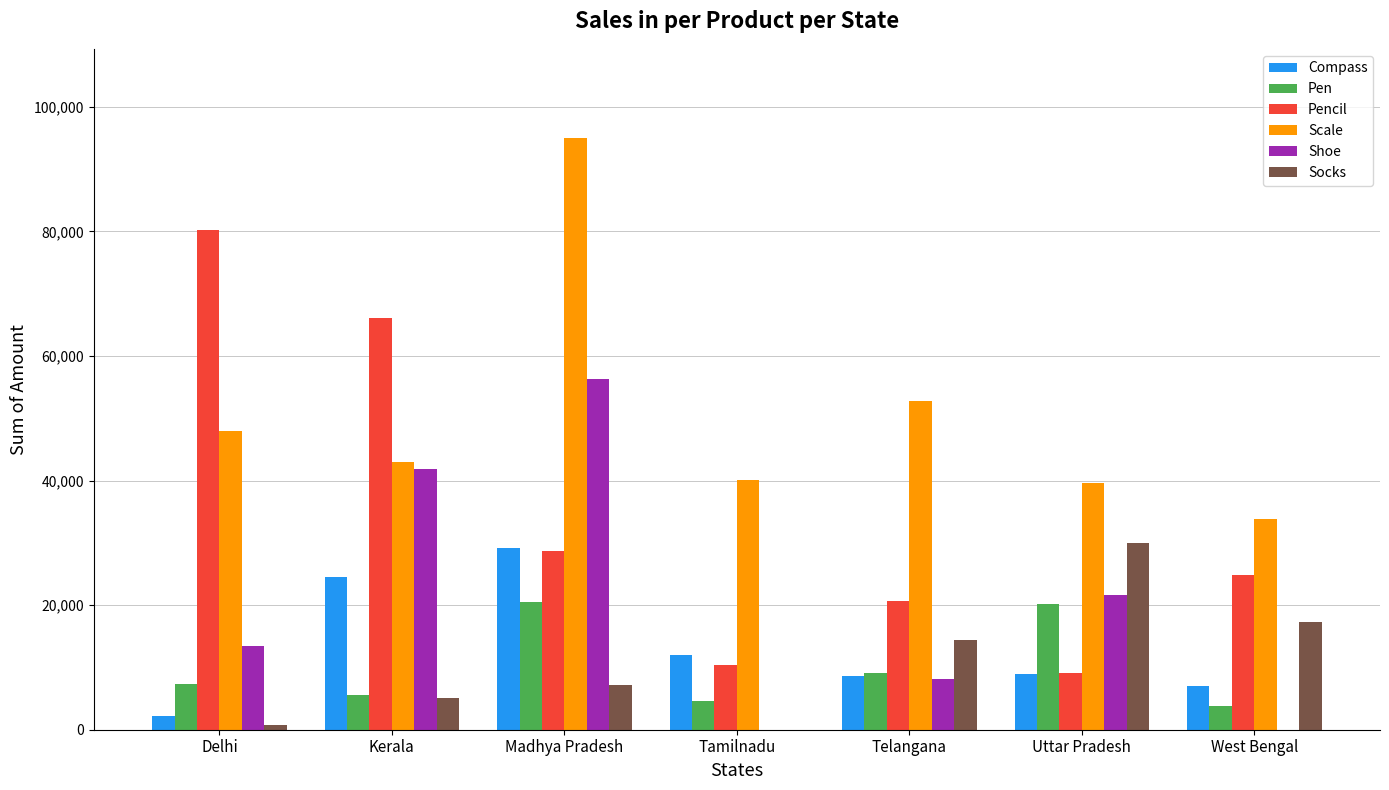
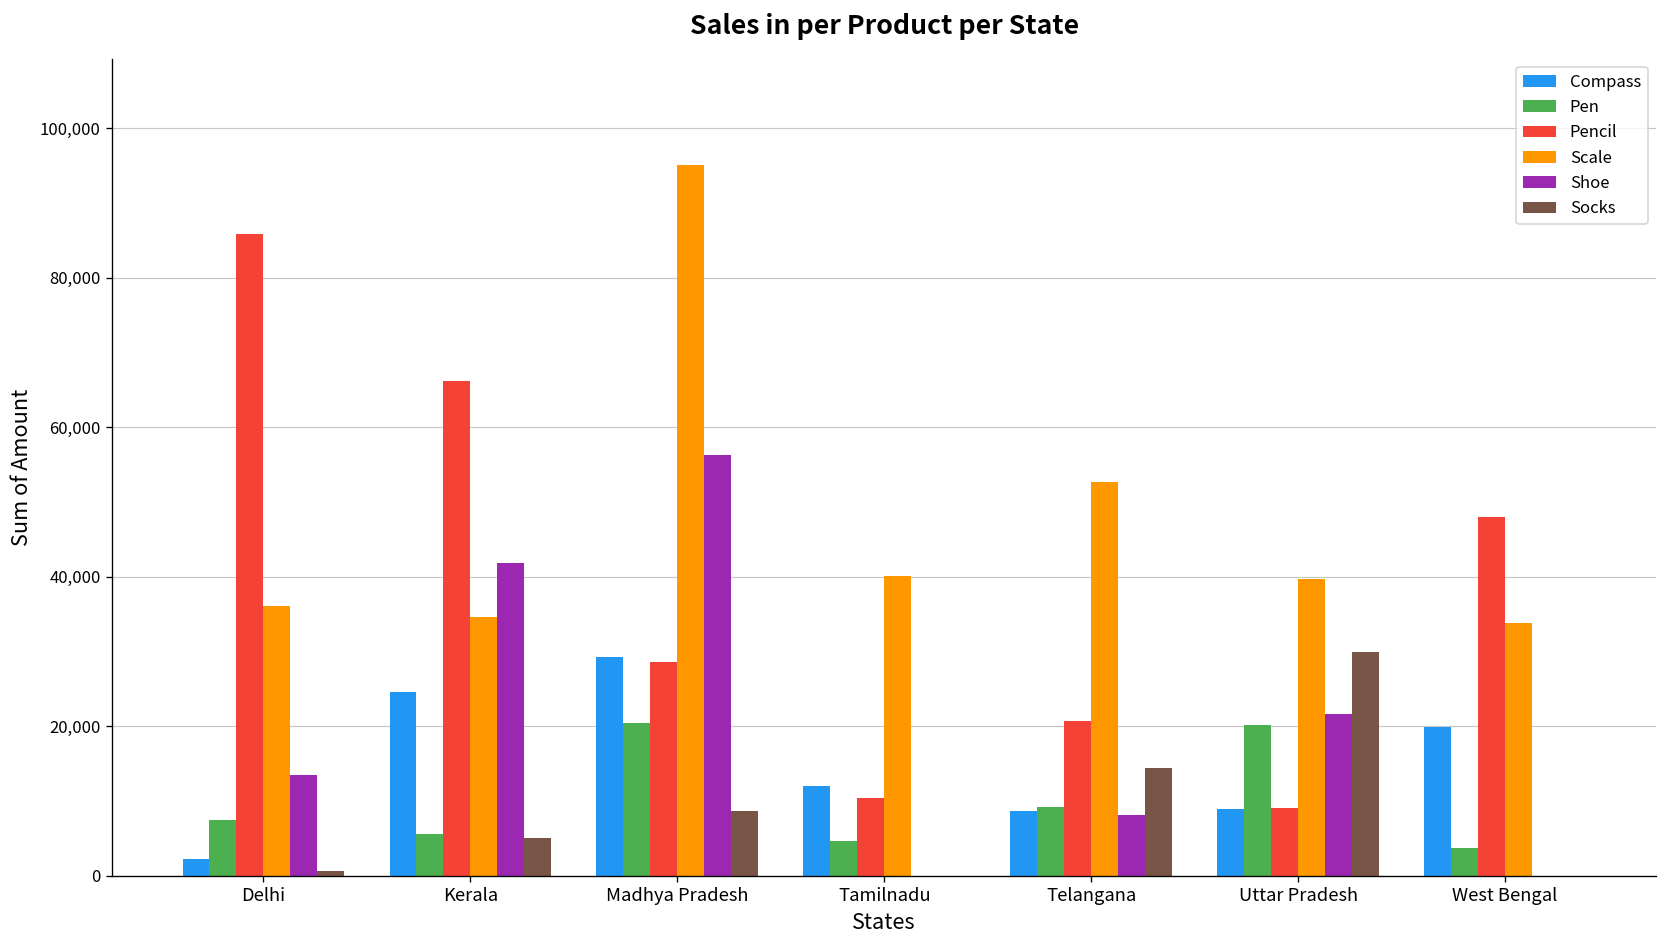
Pencil, Delhi: 80,000 -> 86,000
Scale, Delhi: 48,000 -> 36,000
Scale, Kerala: 43,000 -> 35,000
Socks, Madhya Pradesh: 7,000 -> 9,000
Compass, West Bengal: 7,000 -> 20,000
Pencil, West Bengal: 25,000 -> 48,000
Socks, West Bengal: 17,000 -> 0
